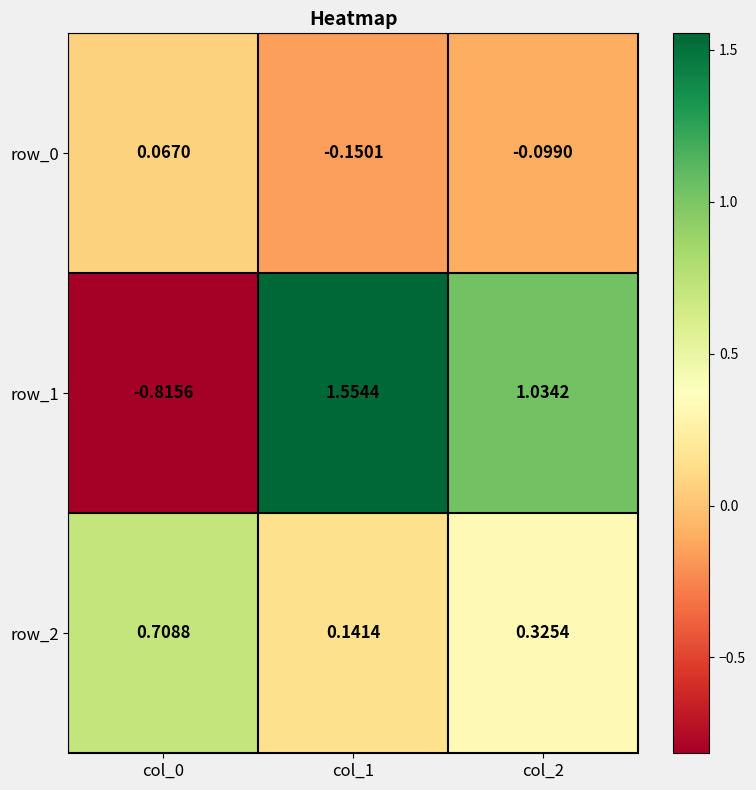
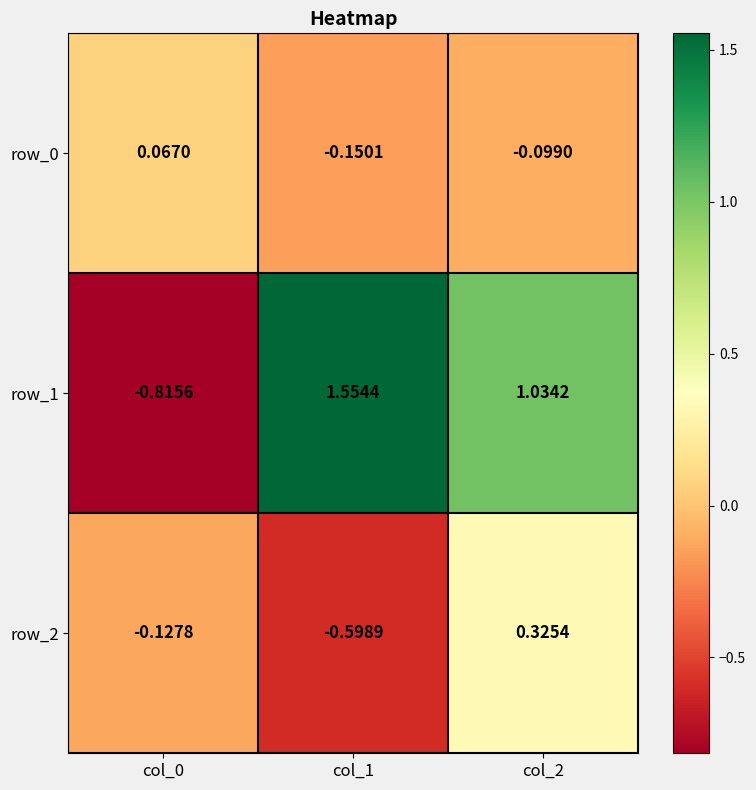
row_2, col_0: 0.7088 -> -0.1278
row_2, col_1: 0.1414 -> -0.5989
